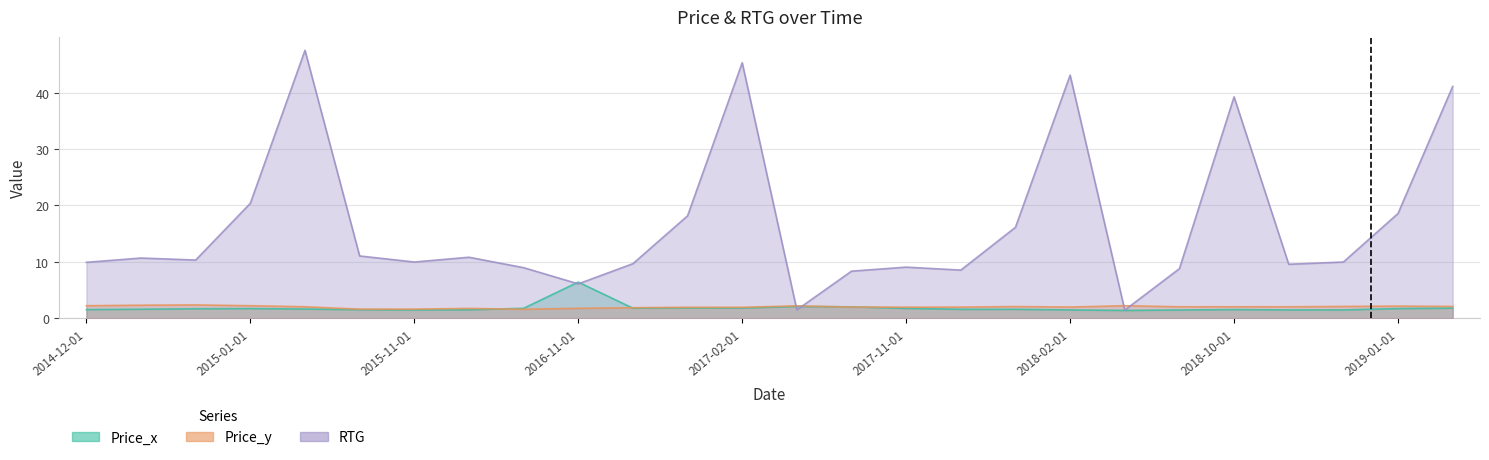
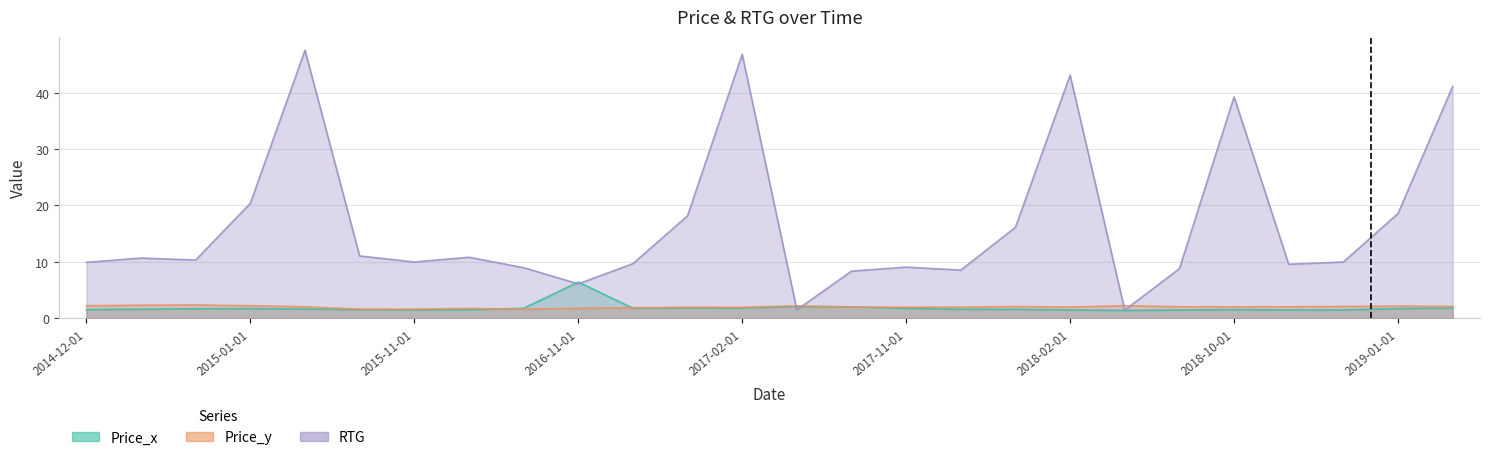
RTG, 2017-02-01: 45 -> 47
